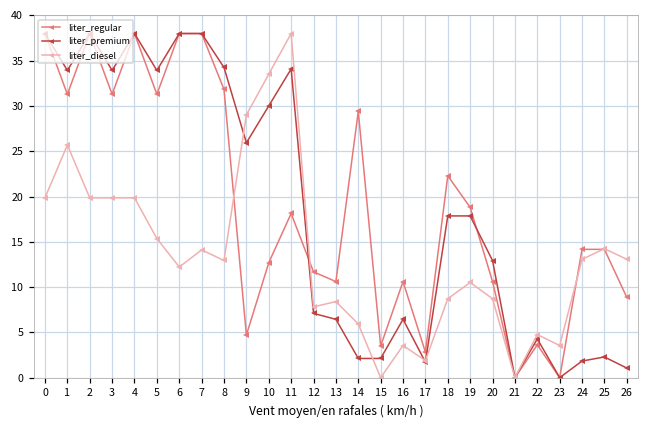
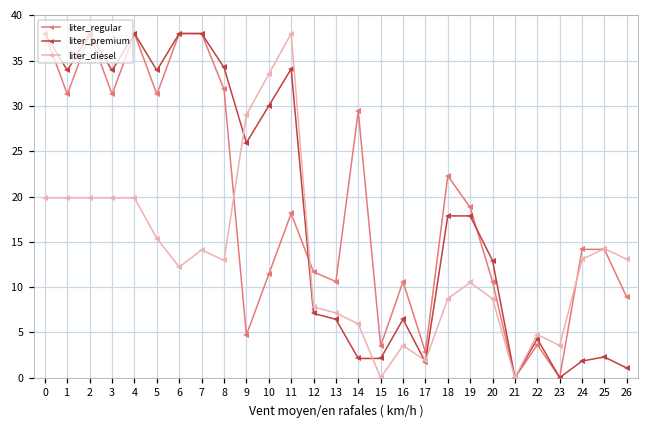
liter_diesel, 1: 26 -> 20
liter_regular, 10: 13 -> 11
liter_diesel, 13: 8 -> 7
